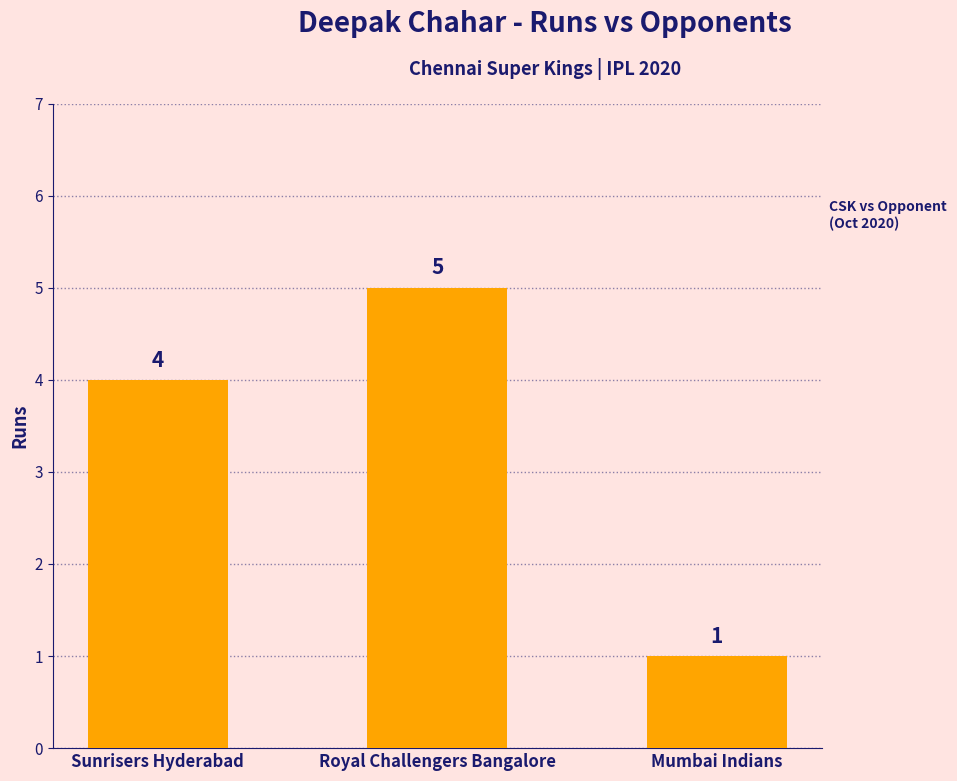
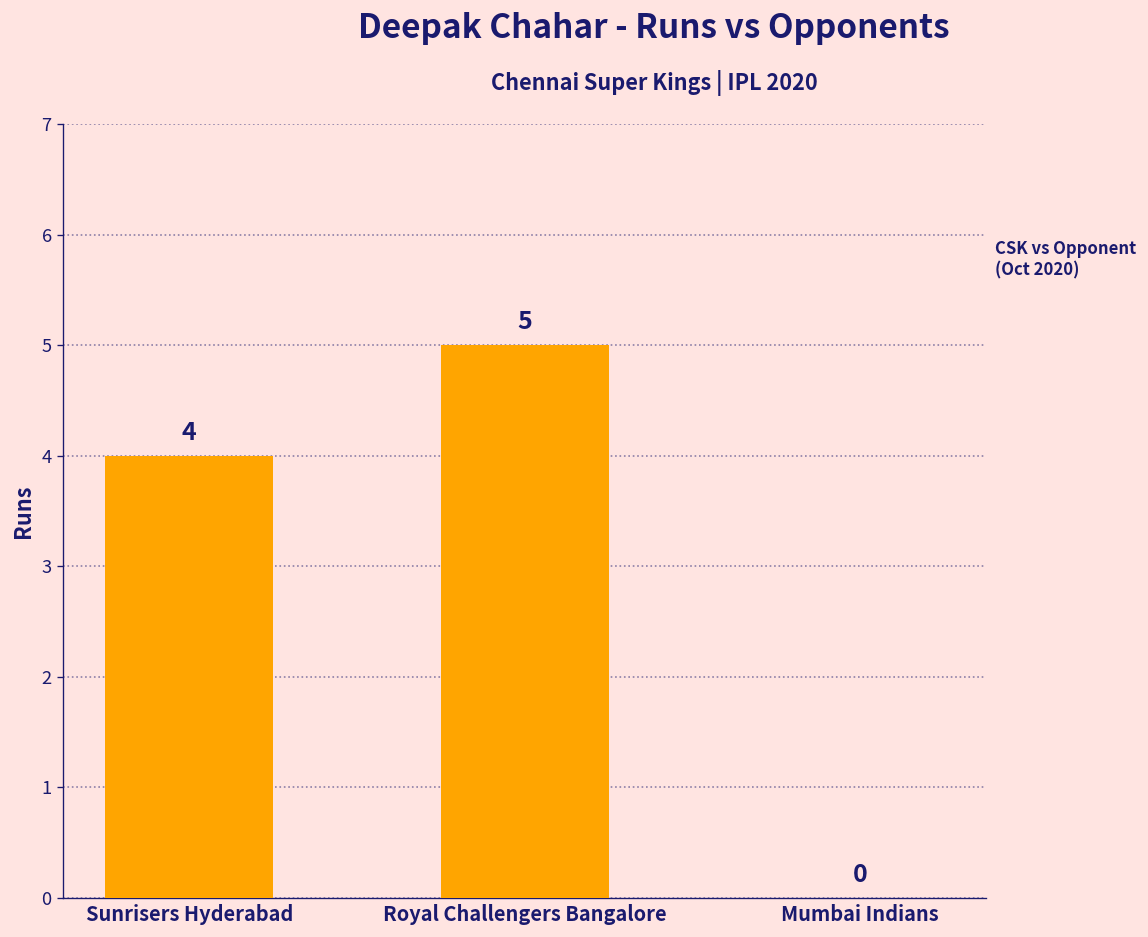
Mumbai Indians: 1 -> 0
